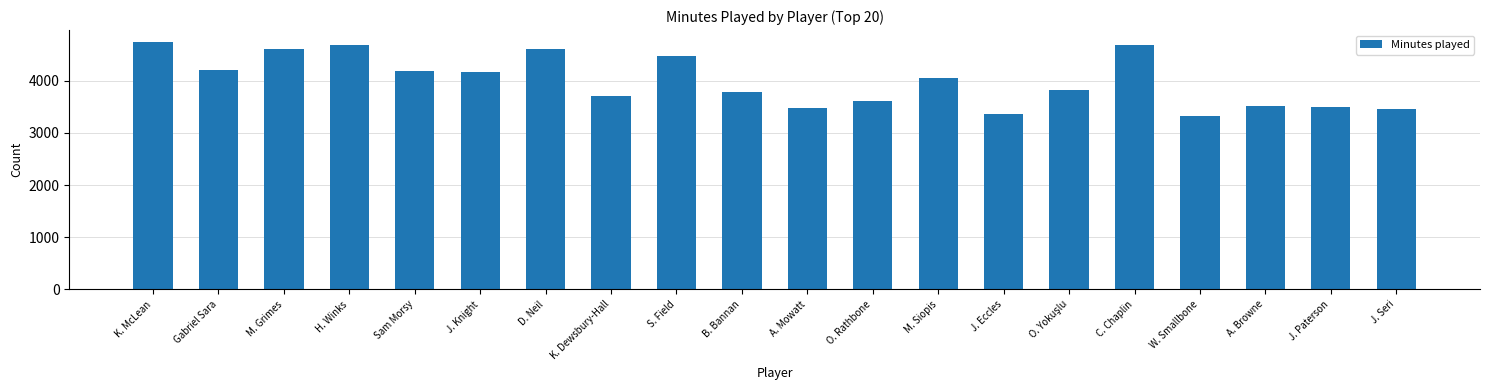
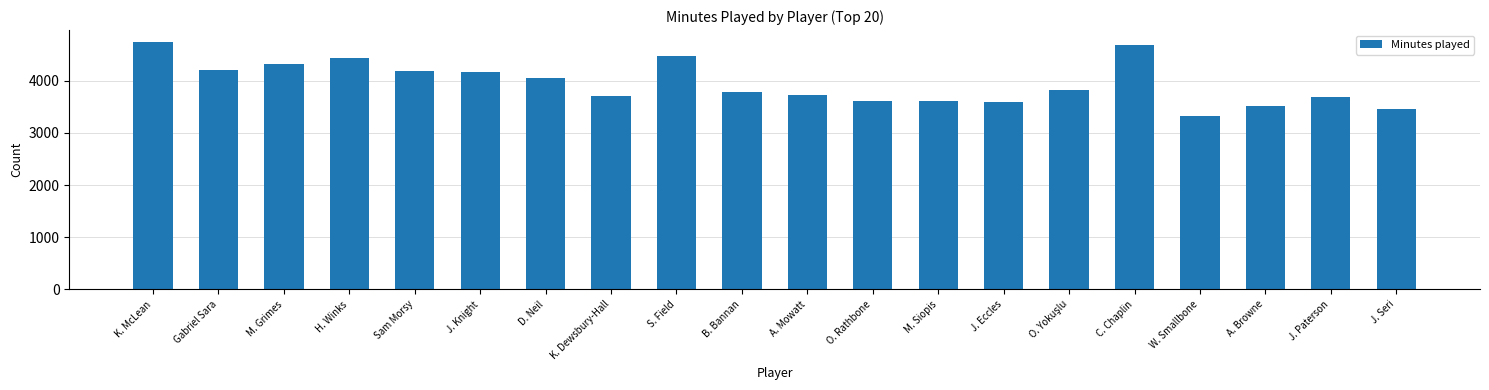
M. Grimes: 4600 -> 4300
H. Winks: 4700 -> 4400
D. Neil: 4600 -> 4100
A. Mowatt: 3500 -> 3700
M. Siopis: 4000 -> 3600
J. Eccles: 3400 -> 3600
J. Paterson: 3500 -> 3700
